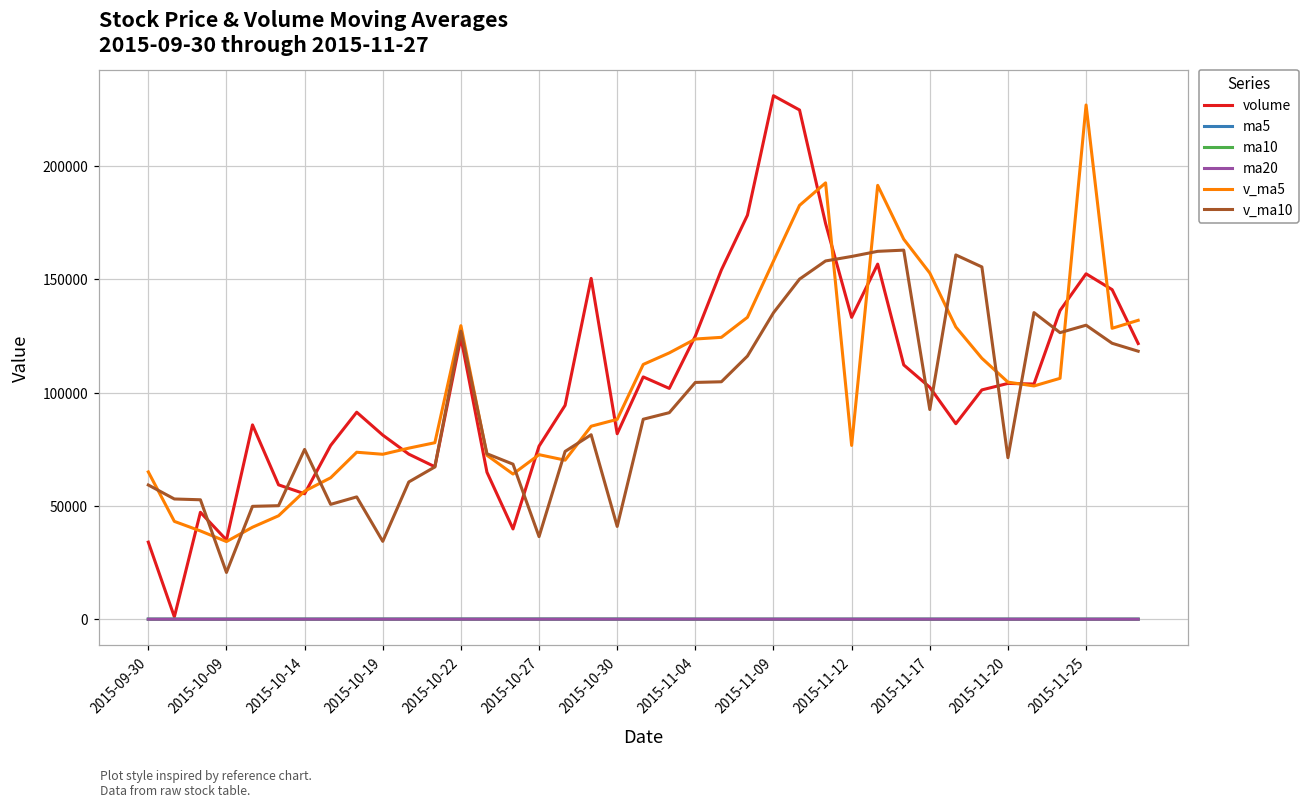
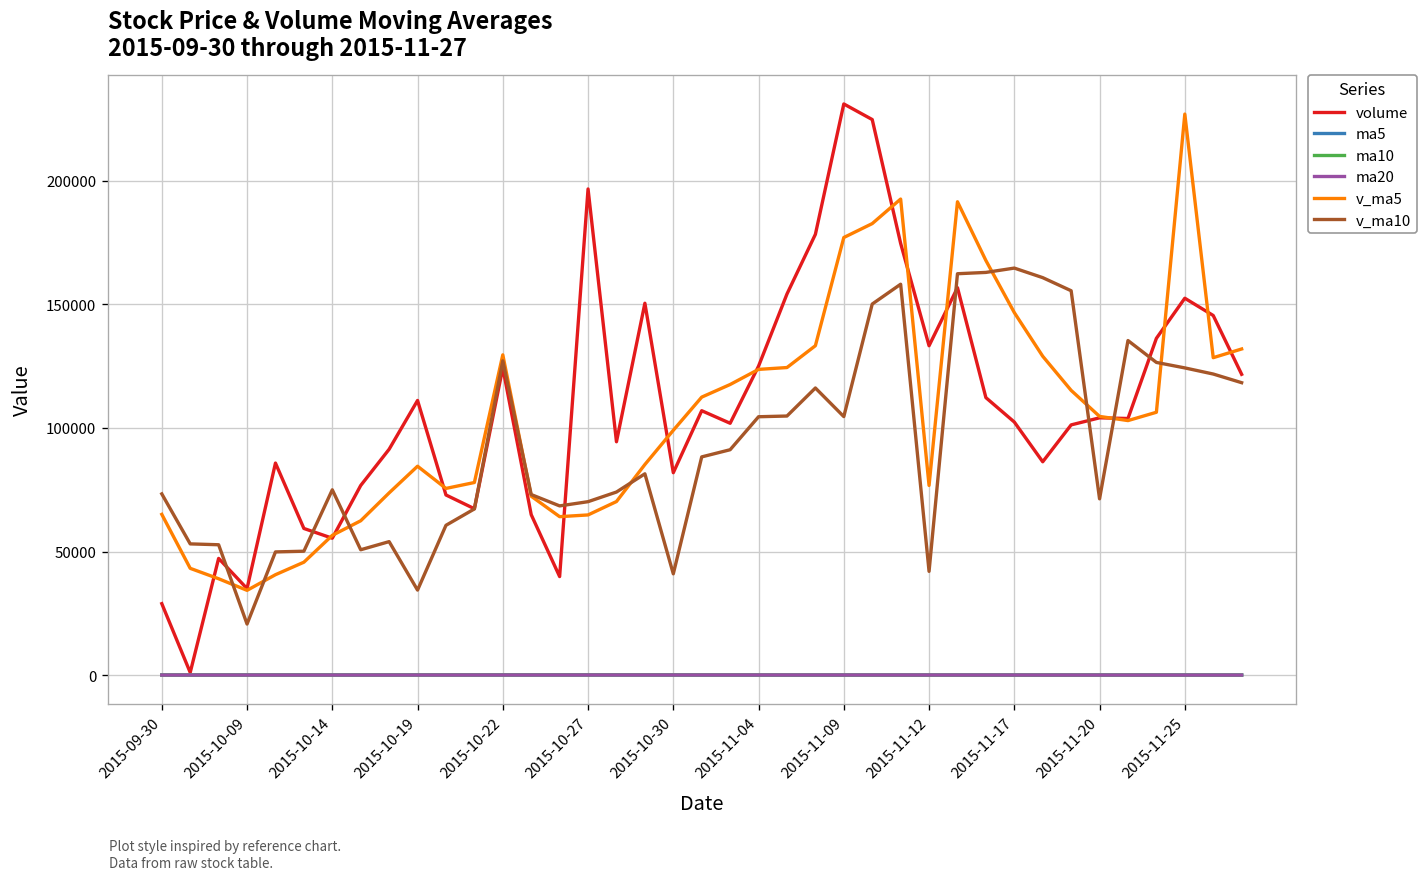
volume, 2015-09-30: 34000 -> 29000
v_ma10, 2015-09-30: 59000 -> 73000
volume, 2015-10-19: 81000 -> 111000
v_ma5, 2015-10-19: 73000 -> 85000
volume, 2015-10-27: 76000 -> 197000
v_ma5, 2015-10-27: 73000 -> 65000
v_ma10, 2015-10-27: 37000 -> 70000
v_ma5, 2015-10-30: 88000 -> 99000
v_ma5, 2015-11-09: 158000 -> 177000
v_ma10, 2015-11-09: 135000 -> 105000
v_ma10, 2015-11-12: 160000 -> 42000
v_ma5, 2015-11-17: 153000 -> 147000
v_ma10, 2015-11-17: 93000 -> 165000
v_ma10, 2015-11-25: 130000 -> 124000
